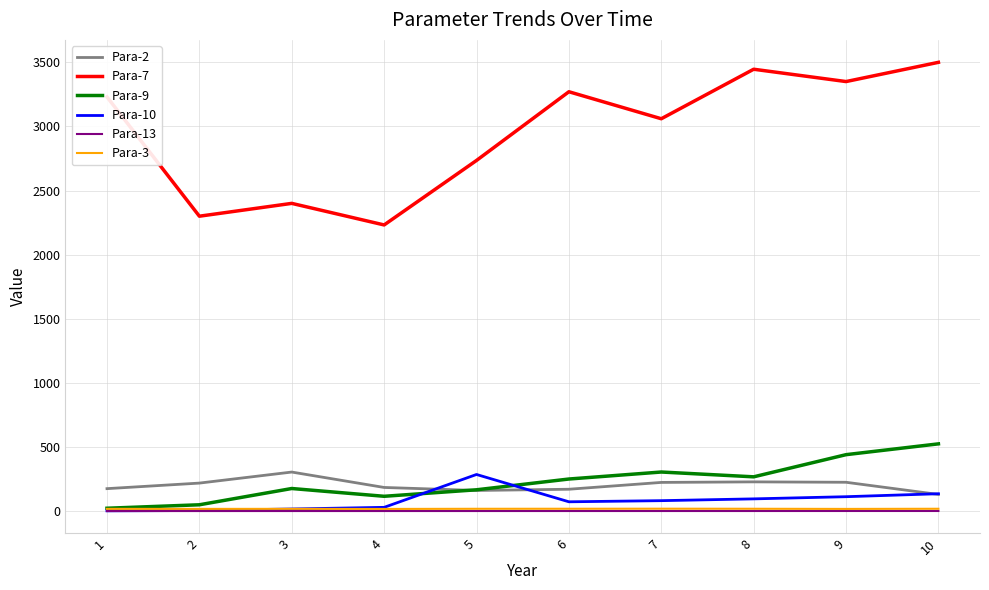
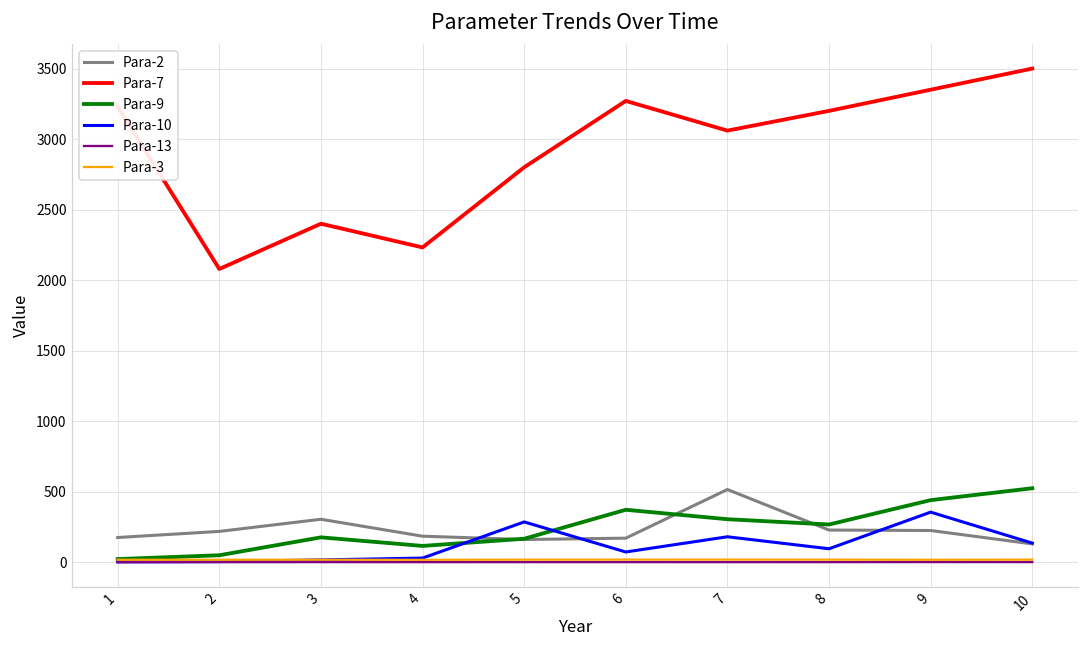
Para-7, 2: 2300 -> 2080
Para-7, 5: 2730 -> 2800
Para-9, 6: 250 -> 370
Para-2, 7: 220 -> 520
Para-10, 7: 80 -> 180
Para-7, 8: 3450 -> 3200
Para-10, 9: 110 -> 360
